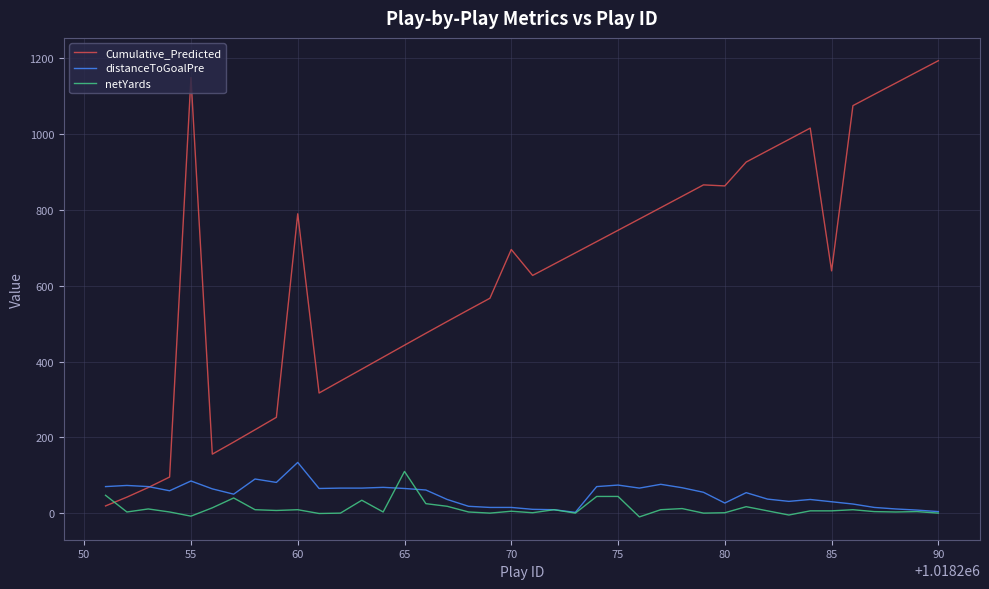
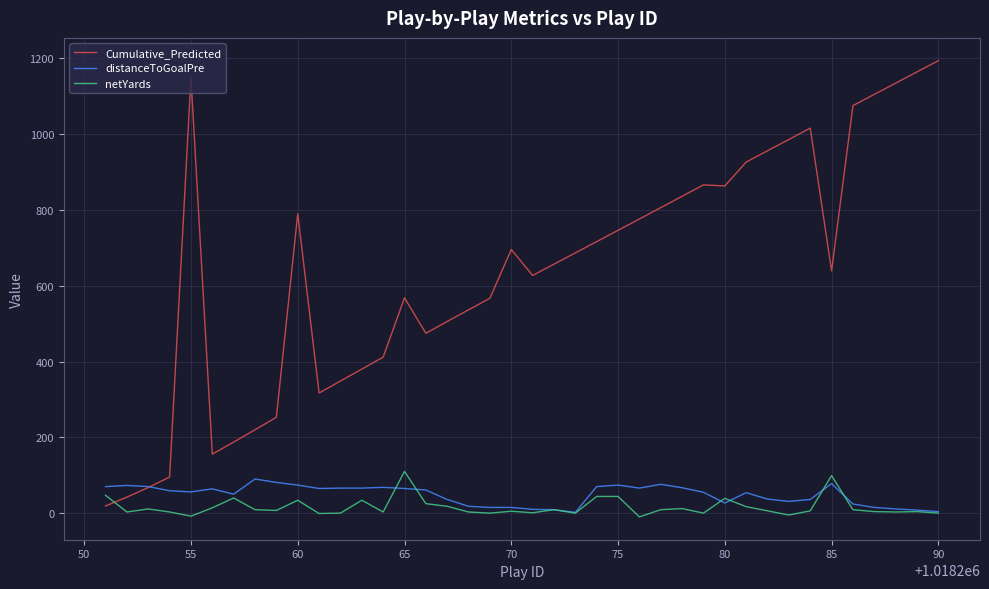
distanceToGoalPre, 55: 80 -> 60
distanceToGoalPre, 60: 130 -> 70
netYards, 60: 10 -> 30
Cumulative_Predicted, 65: 440 -> 570
netYards, 80: 0 -> 40
distanceToGoalPre, 85: 30 -> 80
netYards, 85: 10 -> 100
